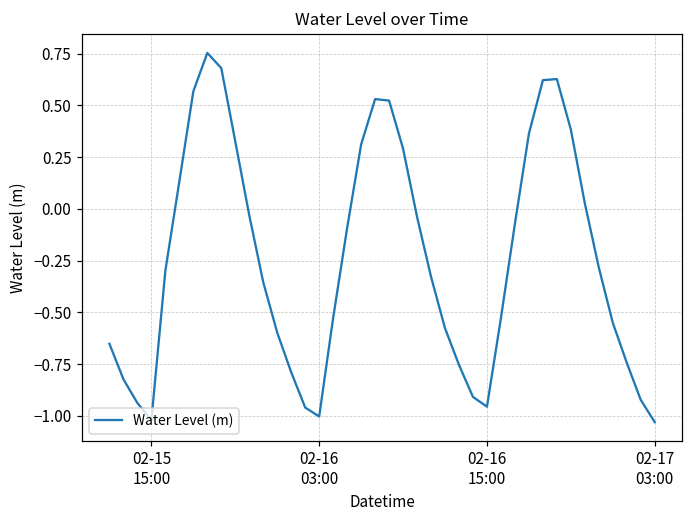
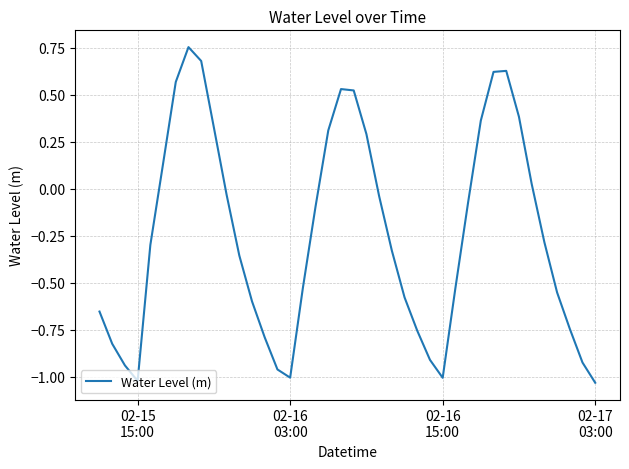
02-16 15:00: -0.96 -> -1.00
